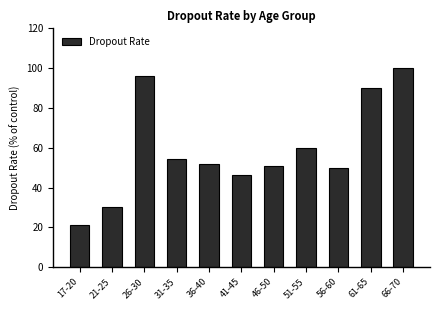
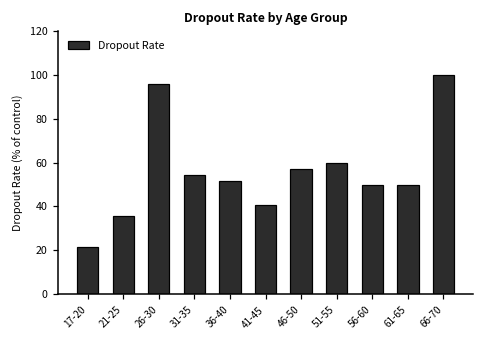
21-25: 30 -> 36
41-45: 46 -> 41
46-50: 51 -> 57
61-65: 90 -> 50
